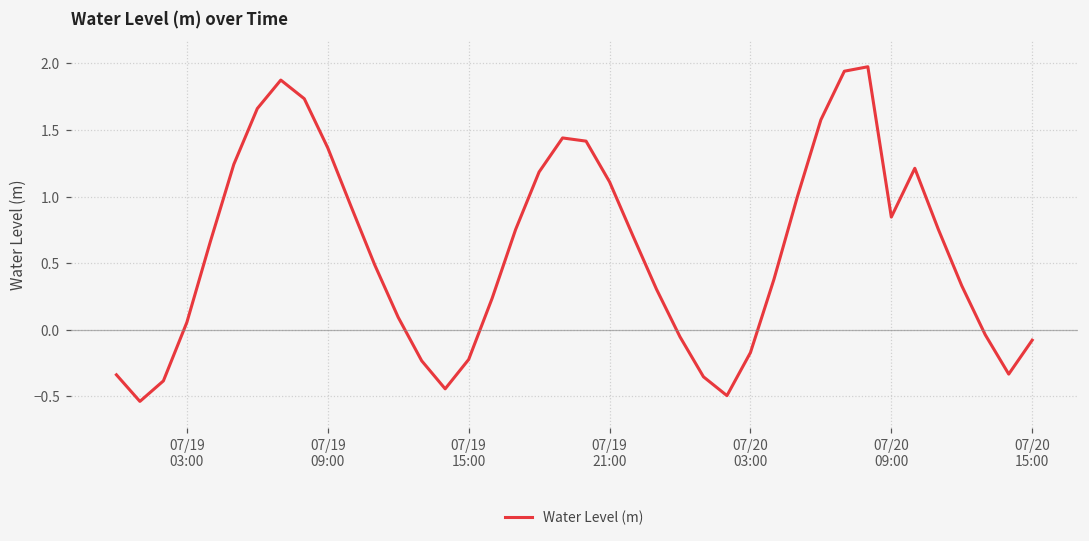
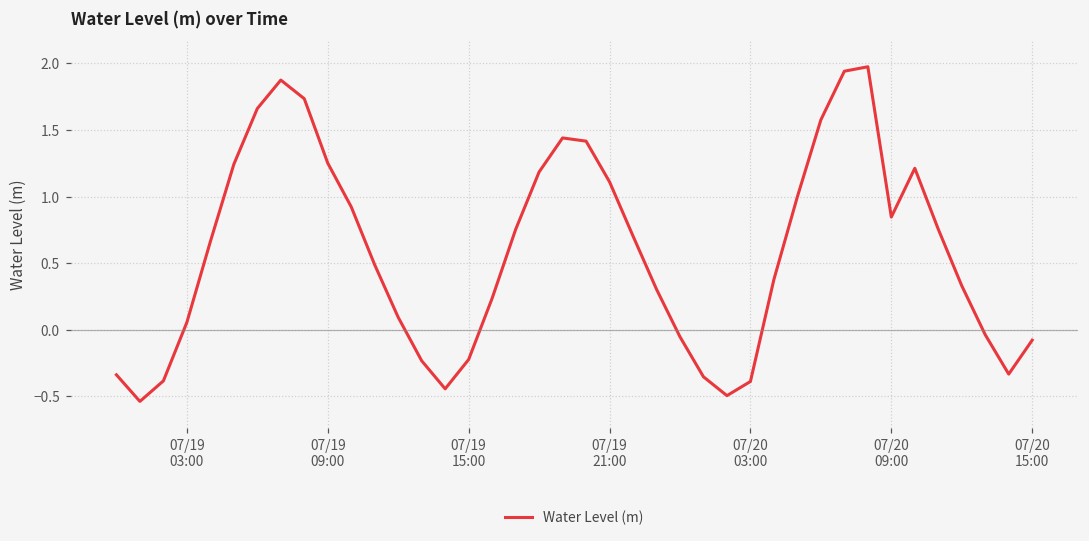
07/19 09:00: 1.37 -> 1.25
07/20 03:00: -0.17 -> -0.39
